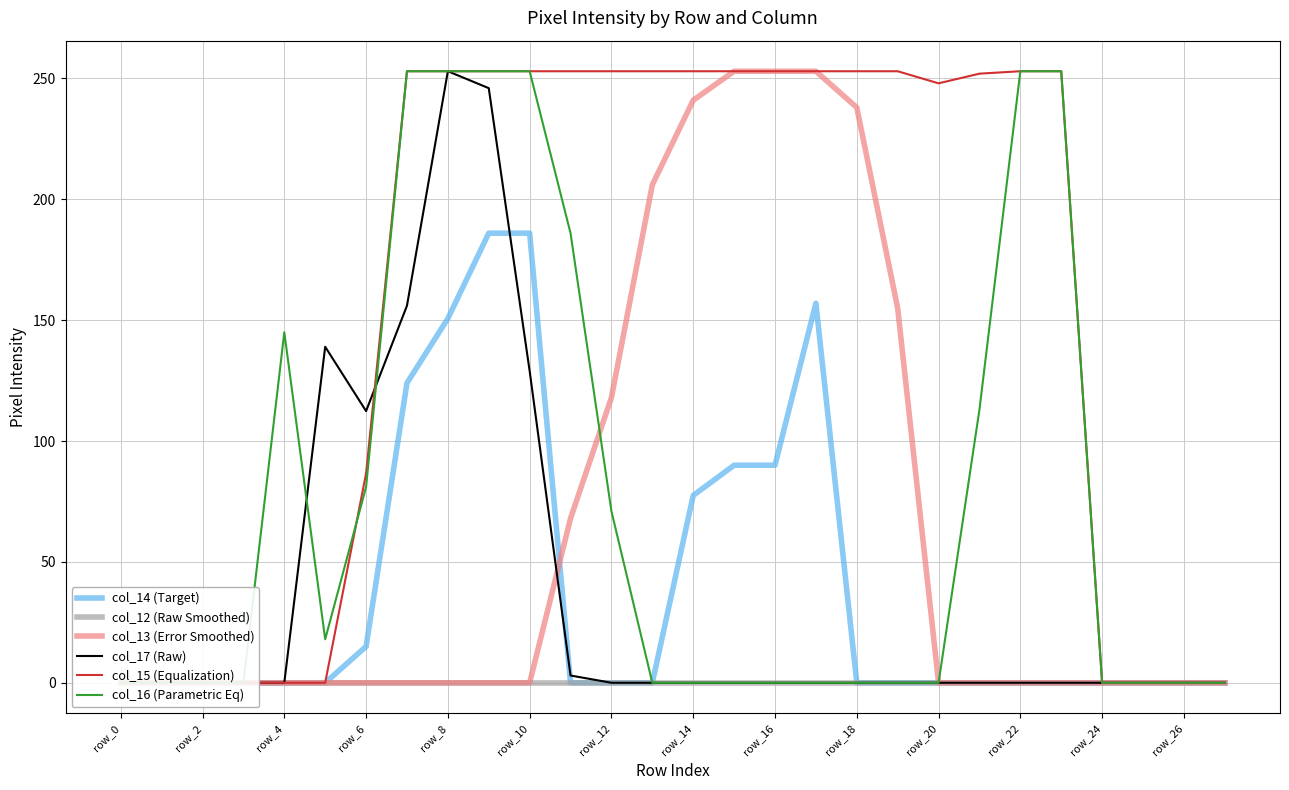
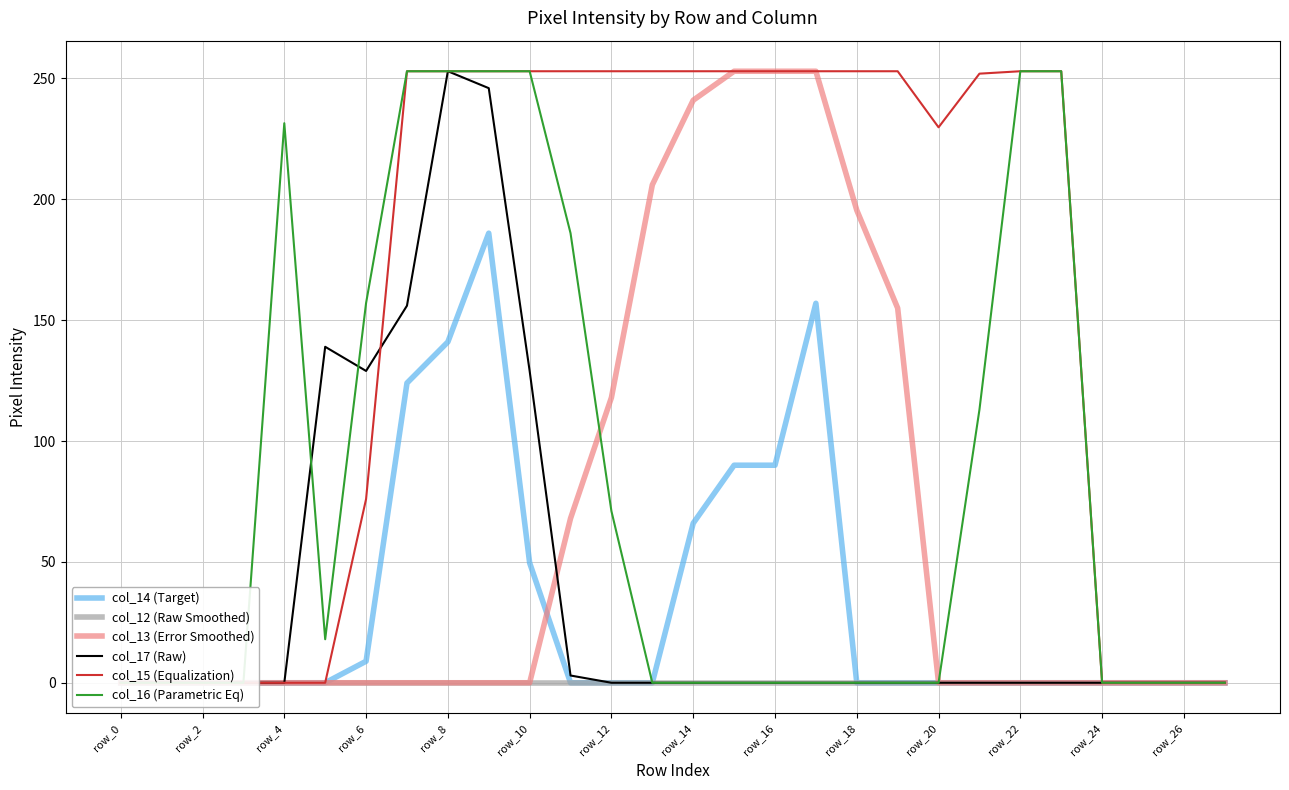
col_16 (Parametric Eq), row_4: 145 -> 232
col_14 (Target), row_6: 15 -> 9
col_17 (Raw), row_6: 112 -> 129
col_15 (Equalization), row_6: 87 -> 76
col_16 (Parametric Eq), row_6: 81 -> 157
col_14 (Target), row_8: 151 -> 141
col_14 (Target), row_10: 186 -> 50
col_14 (Target), row_14: 78 -> 66
col_13 (Error Smoothed), row_18: 238 -> 196
col_15 (Equalization), row_20: 248 -> 230
